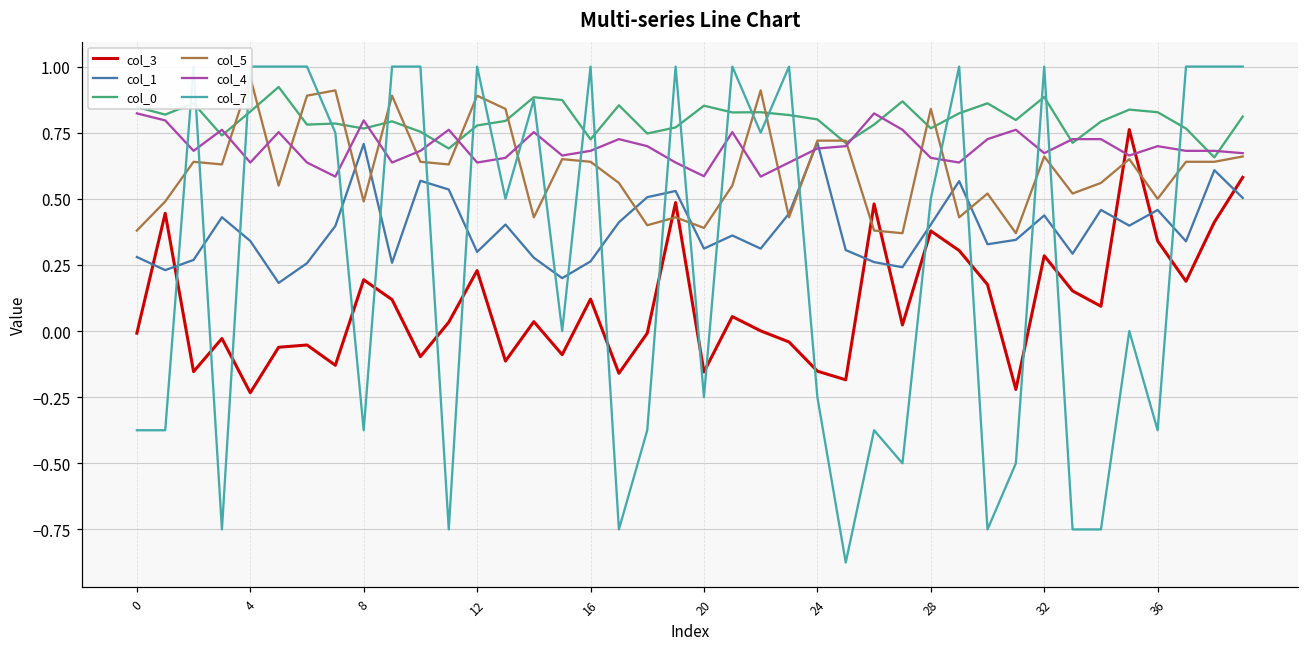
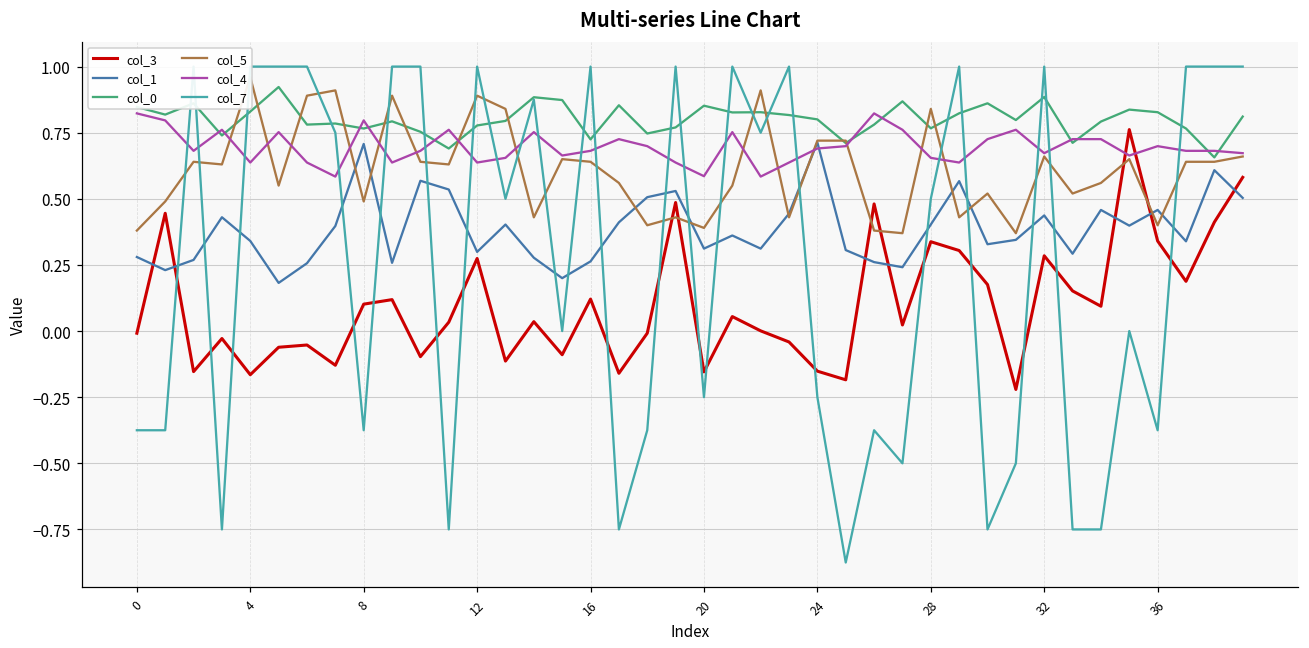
col_3, 4: -0.23 -> -0.17
col_3, 8: 0.19 -> 0.10
col_3, 12: 0.23 -> 0.27
col_3, 28: 0.38 -> 0.34
col_5, 36: 0.5 -> 0.4
